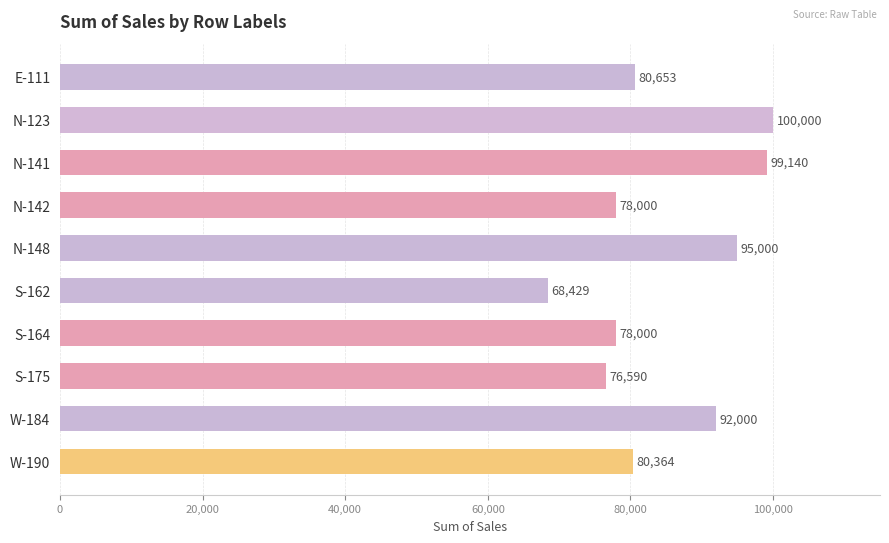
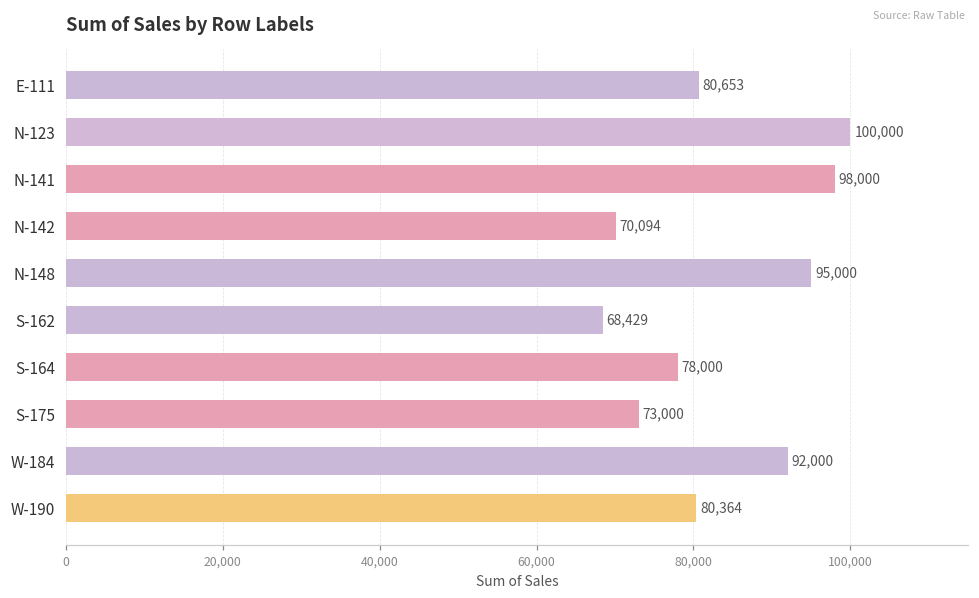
N-141: 99,140 -> 98,000
N-142: 78,000 -> 70,094
S-175: 76,590 -> 73,000
